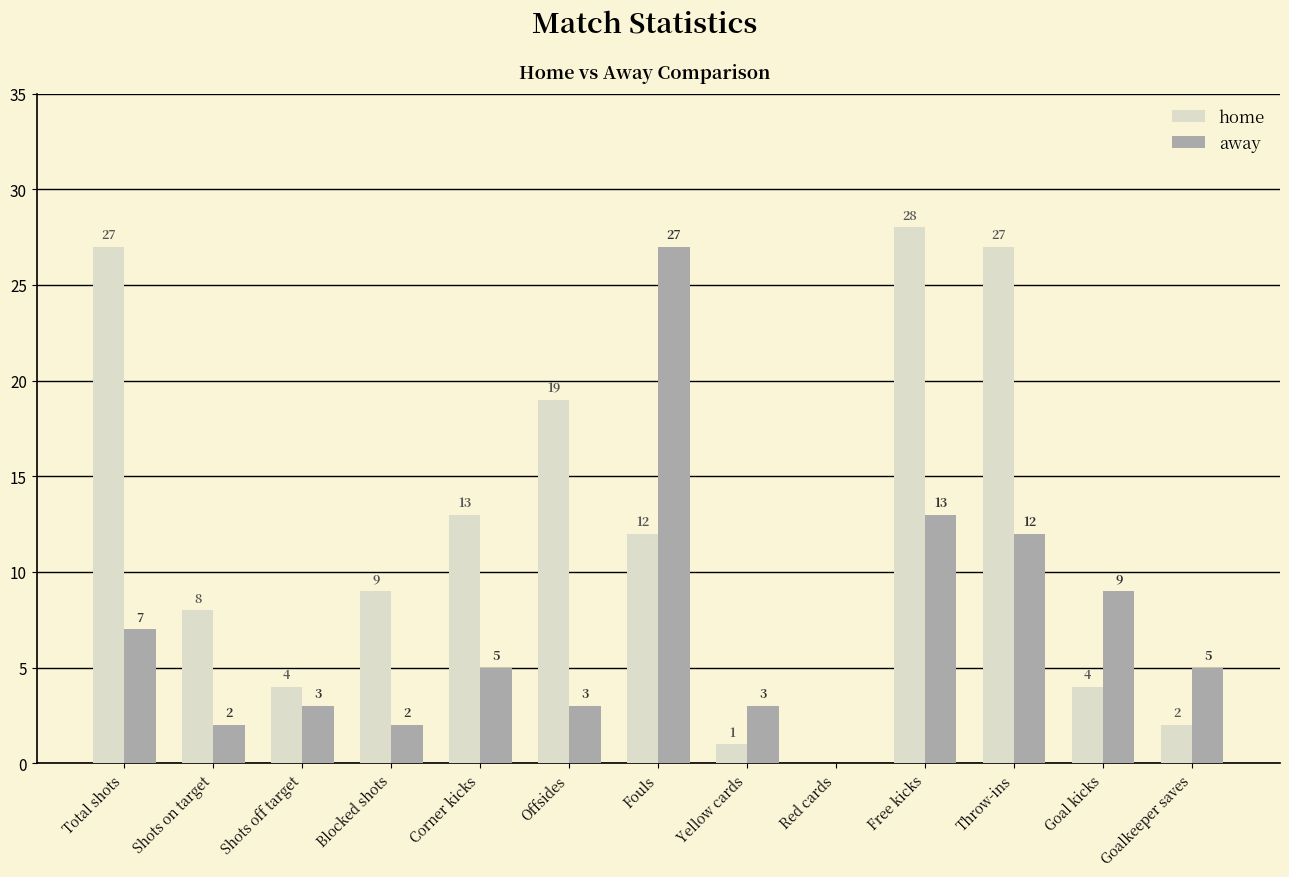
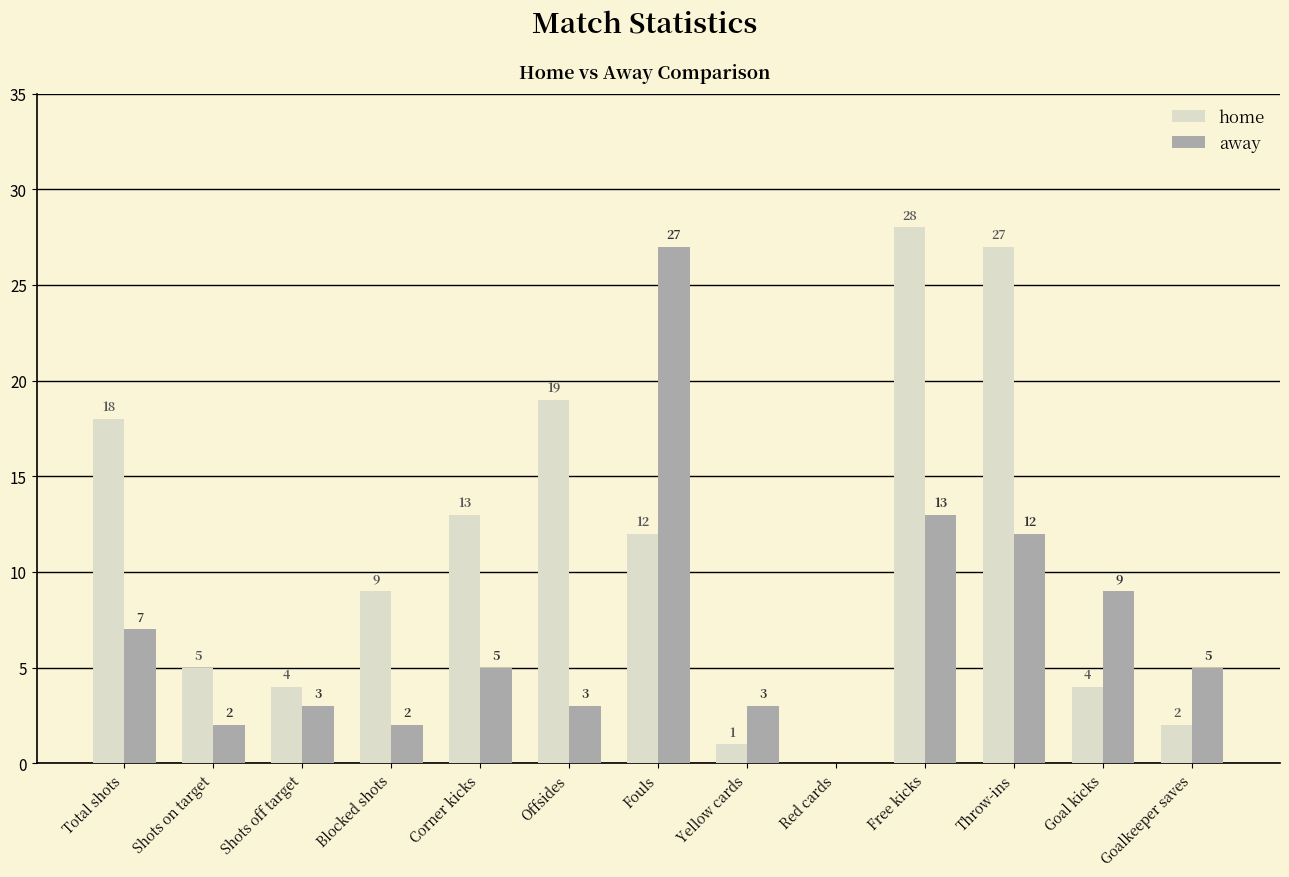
home, Total shots: 27 -> 18
home, Shots on target: 8 -> 5
